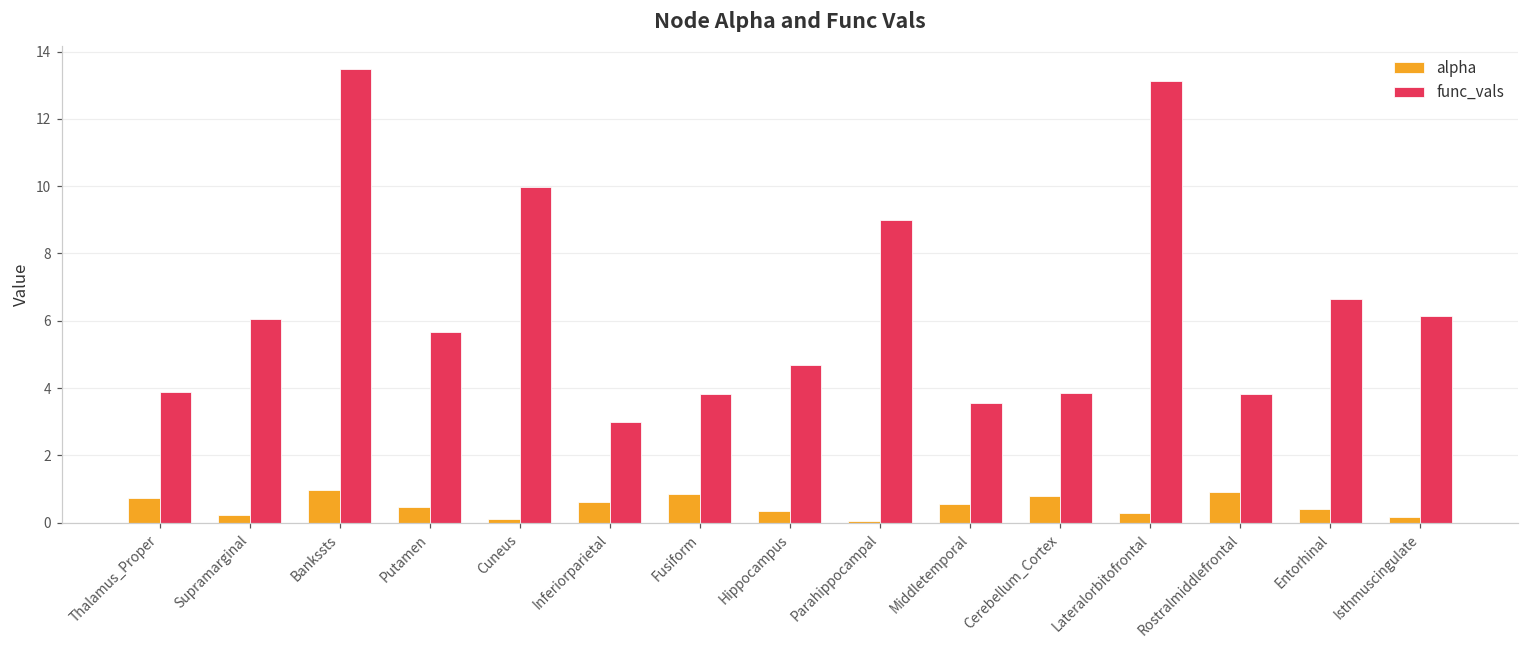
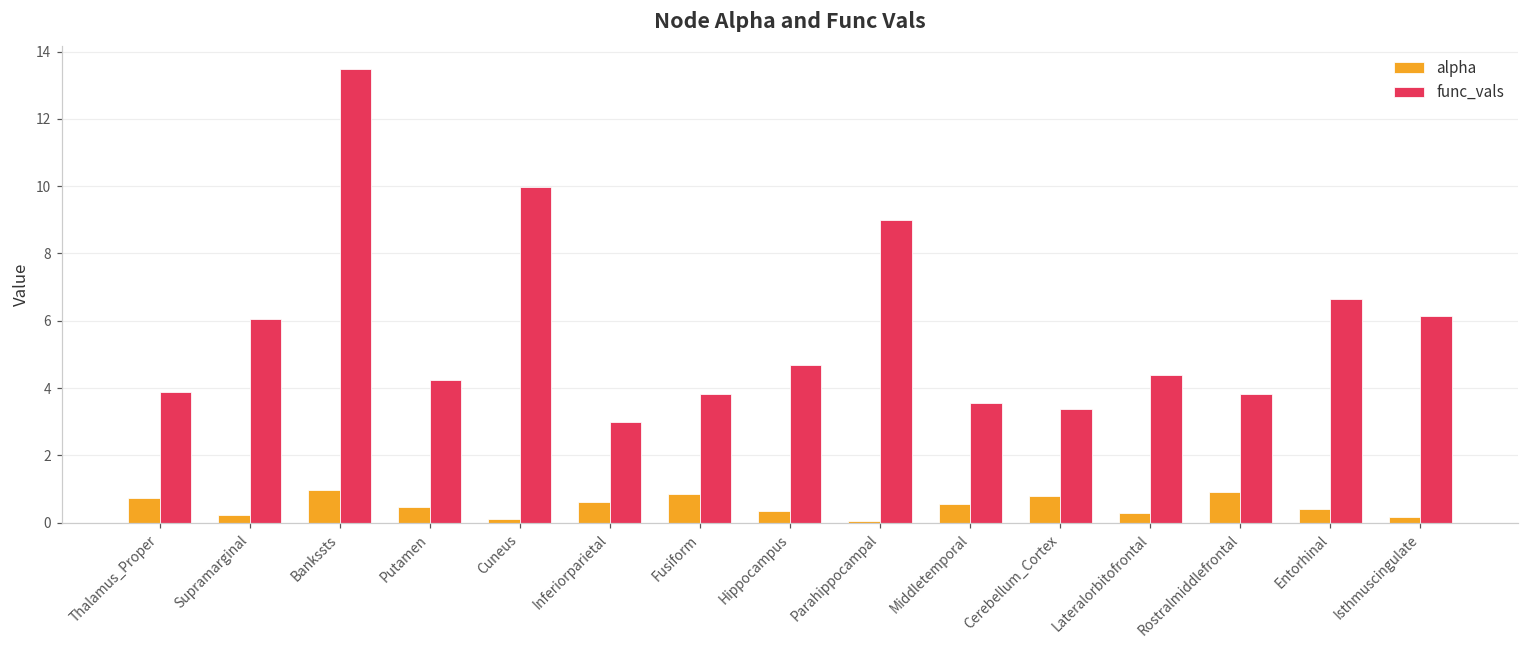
func_vals, Putamen: 5.7 -> 4.2
func_vals, Cerebellum_Cortex: 3.8 -> 3.4
func_vals, Lateralorbitofrontal: 13.1 -> 4.4
